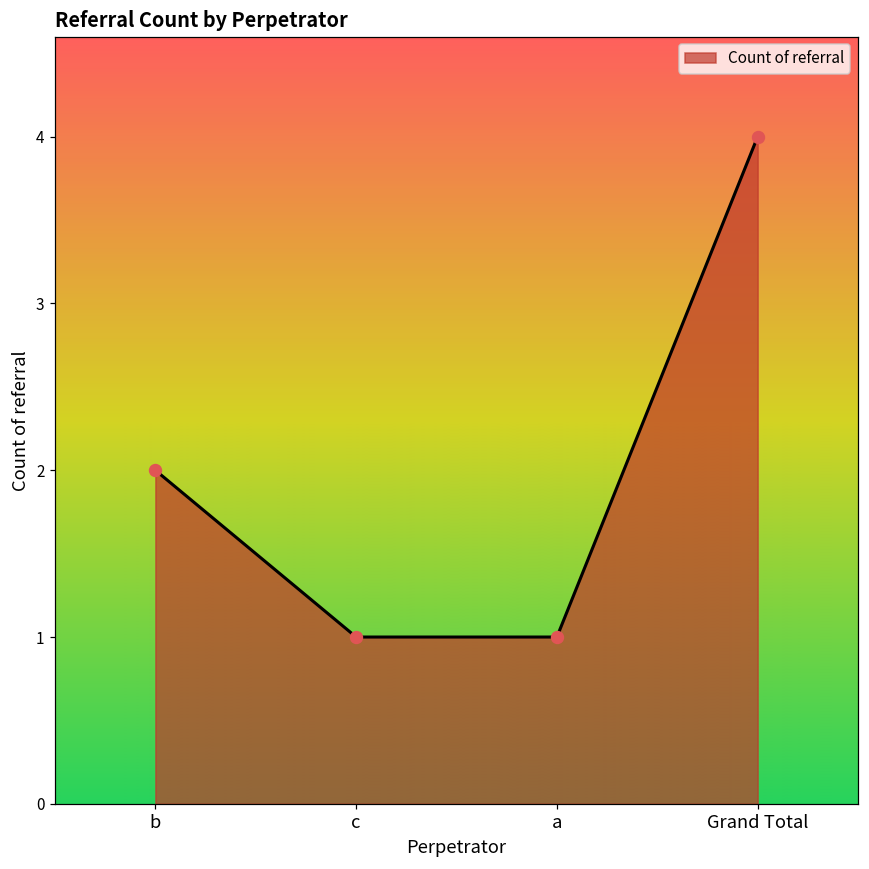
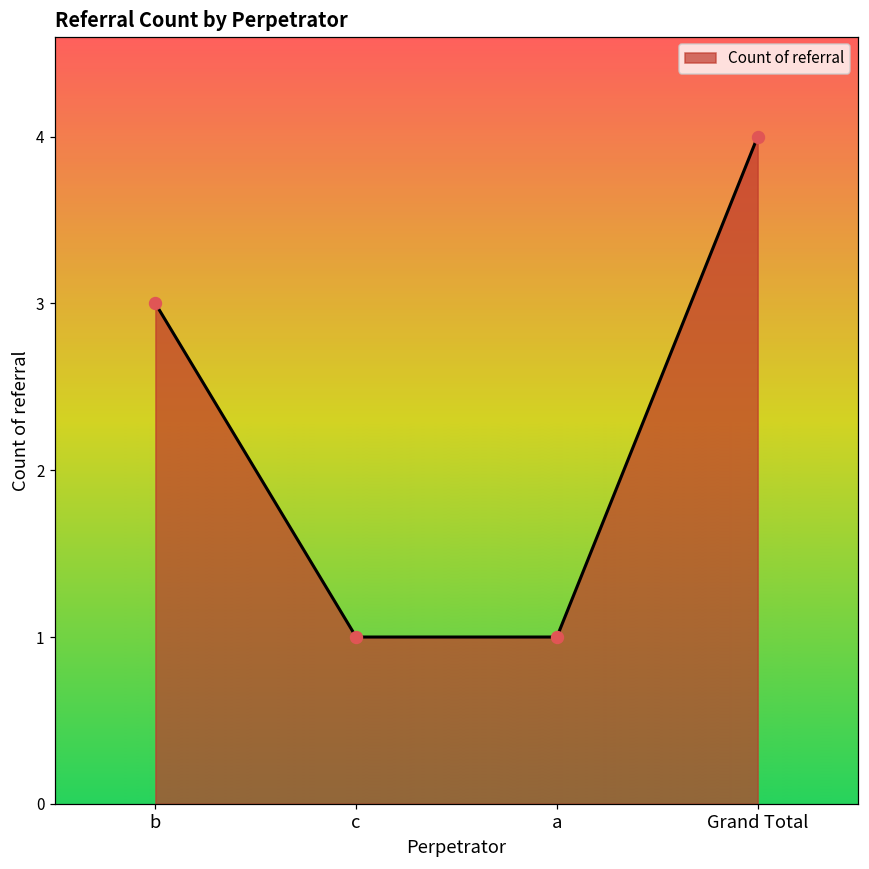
b: 2 -> 3
